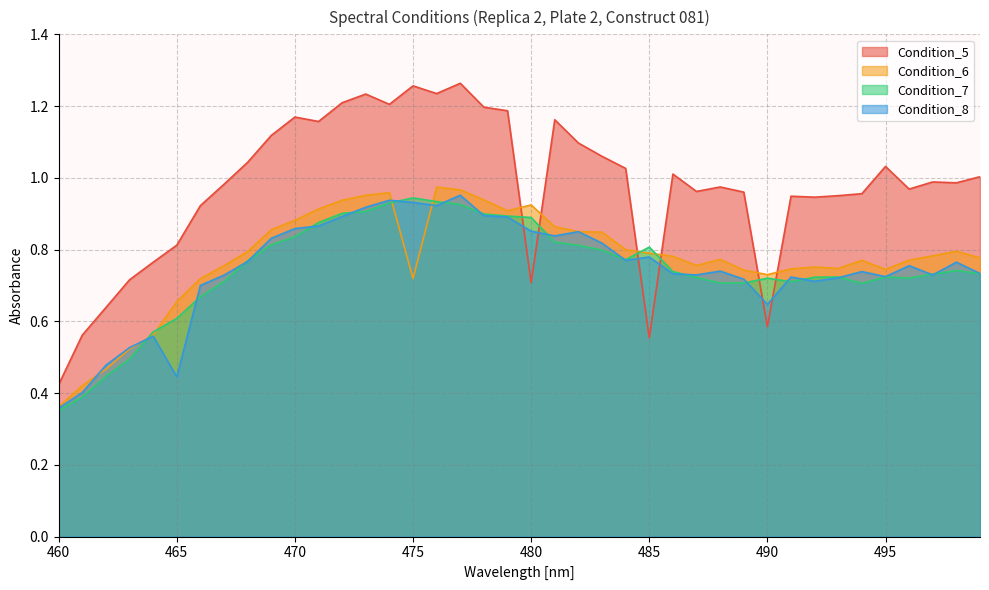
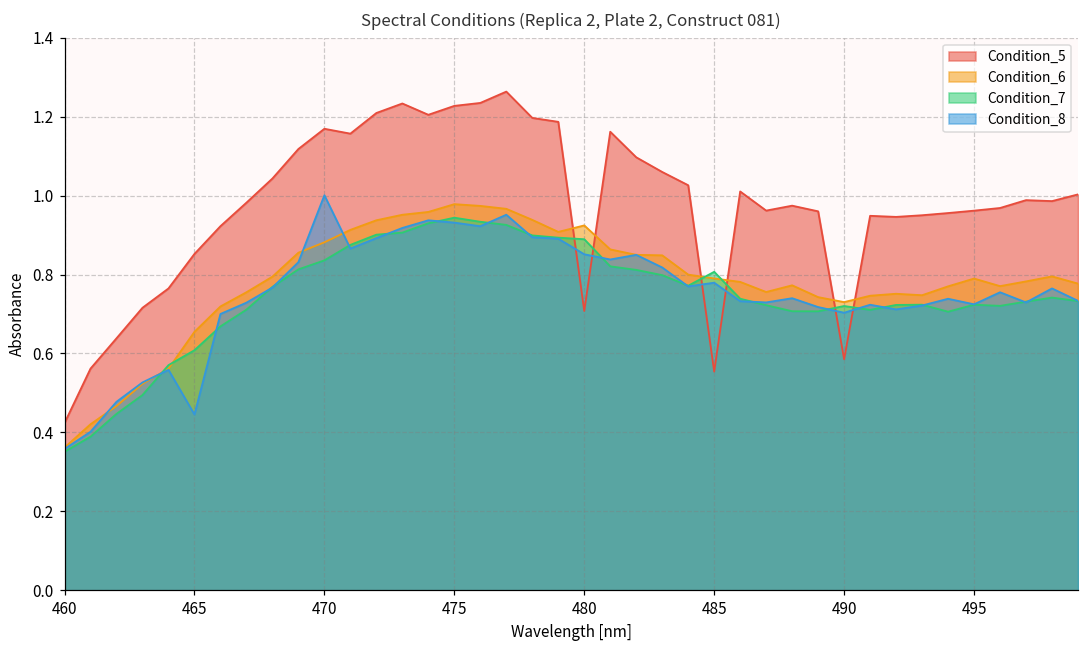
Condition_5, 465: 0.81 -> 0.85
Condition_8, 470: 0.86 -> 1.00
Condition_5, 475: 1.26 -> 1.23
Condition_6, 475: 0.72 -> 0.98
Condition_8, 490: 0.65 -> 0.70
Condition_5, 495: 1.03 -> 0.96
Condition_6, 495: 0.74 -> 0.79
